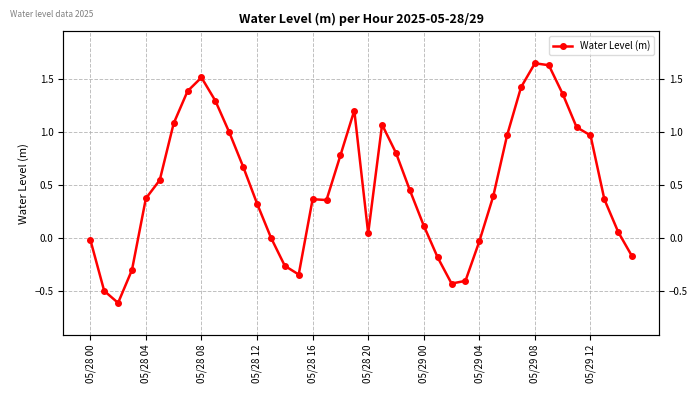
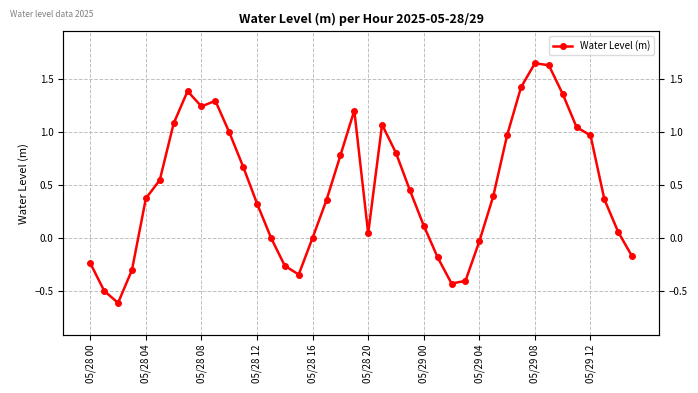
05/28 00: -0.01 -> -0.24
05/28 08: 1.52 -> 1.24
05/28 16: 0.37 -> 0.00
